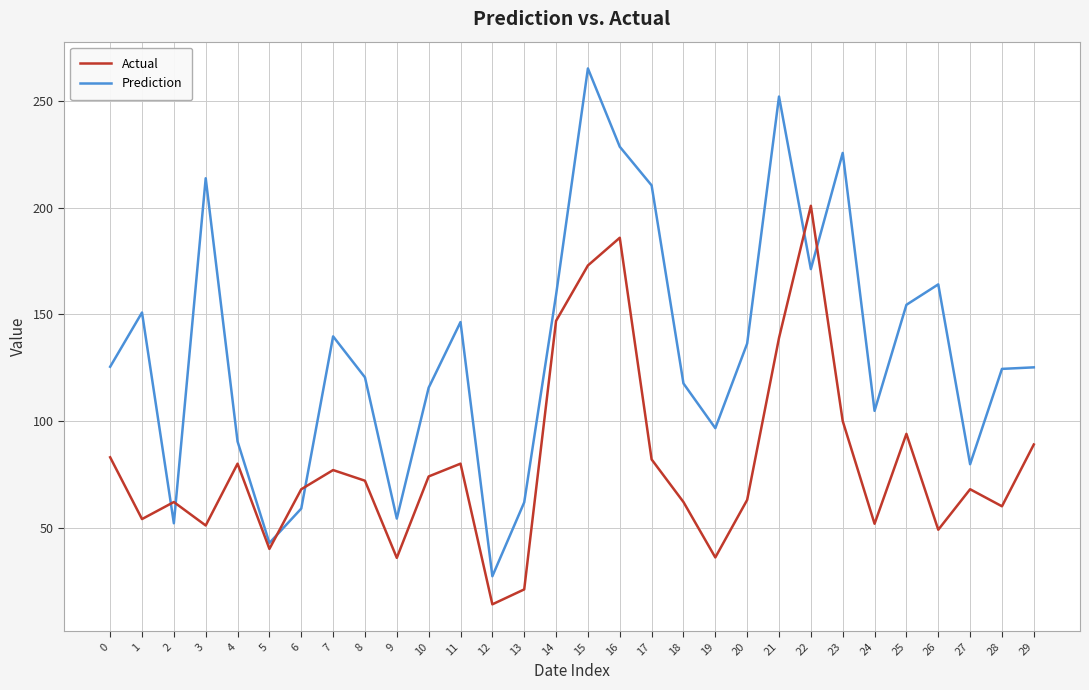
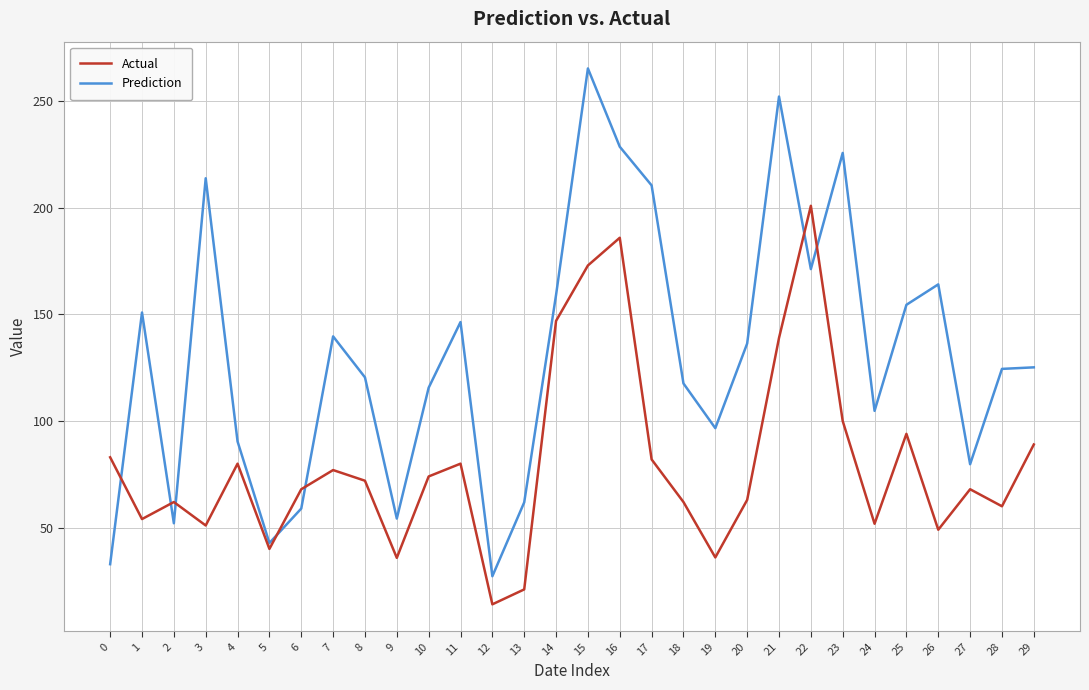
Prediction, 0: 125 -> 33
